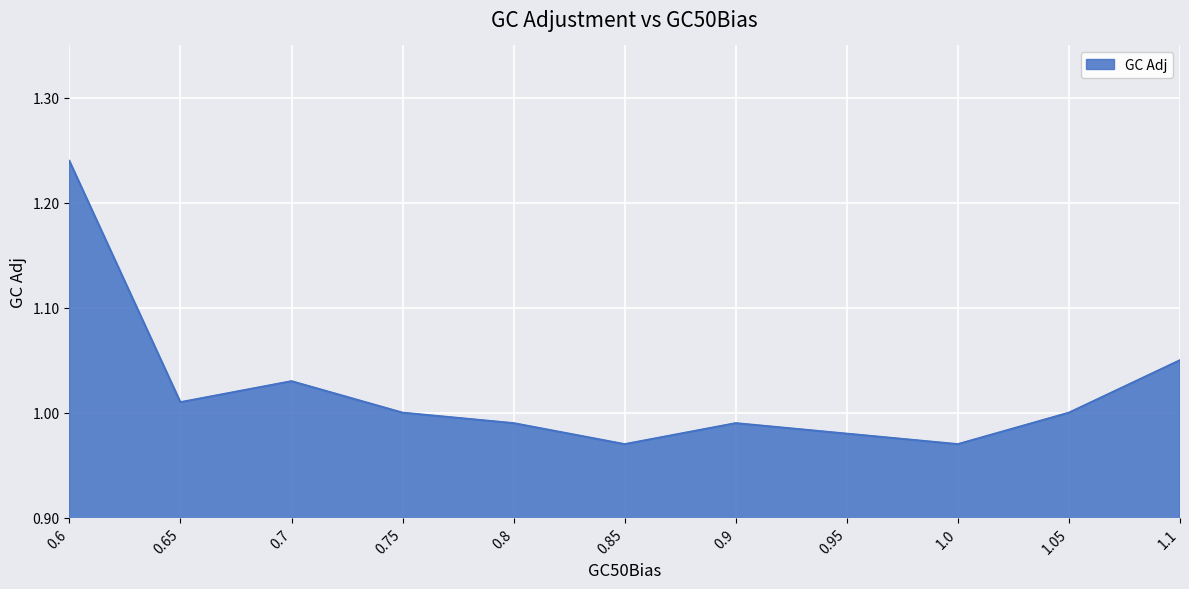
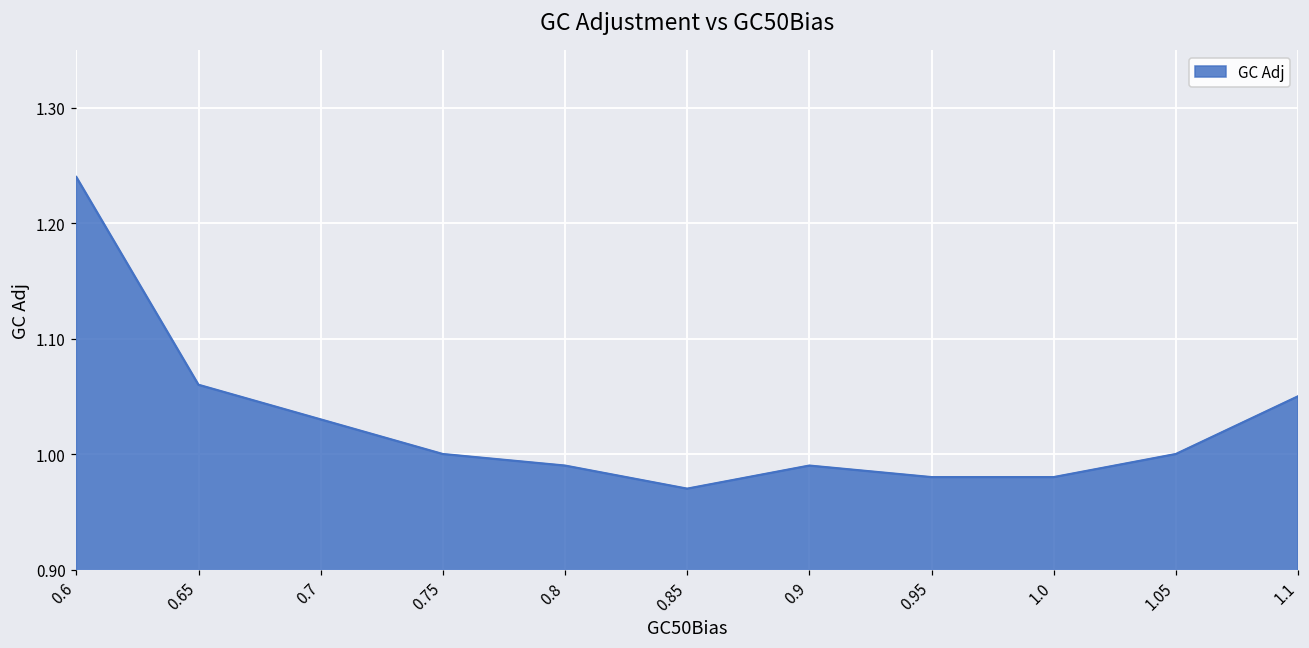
0.65: 1.01 -> 1.06
1.0: 0.97 -> 0.98
